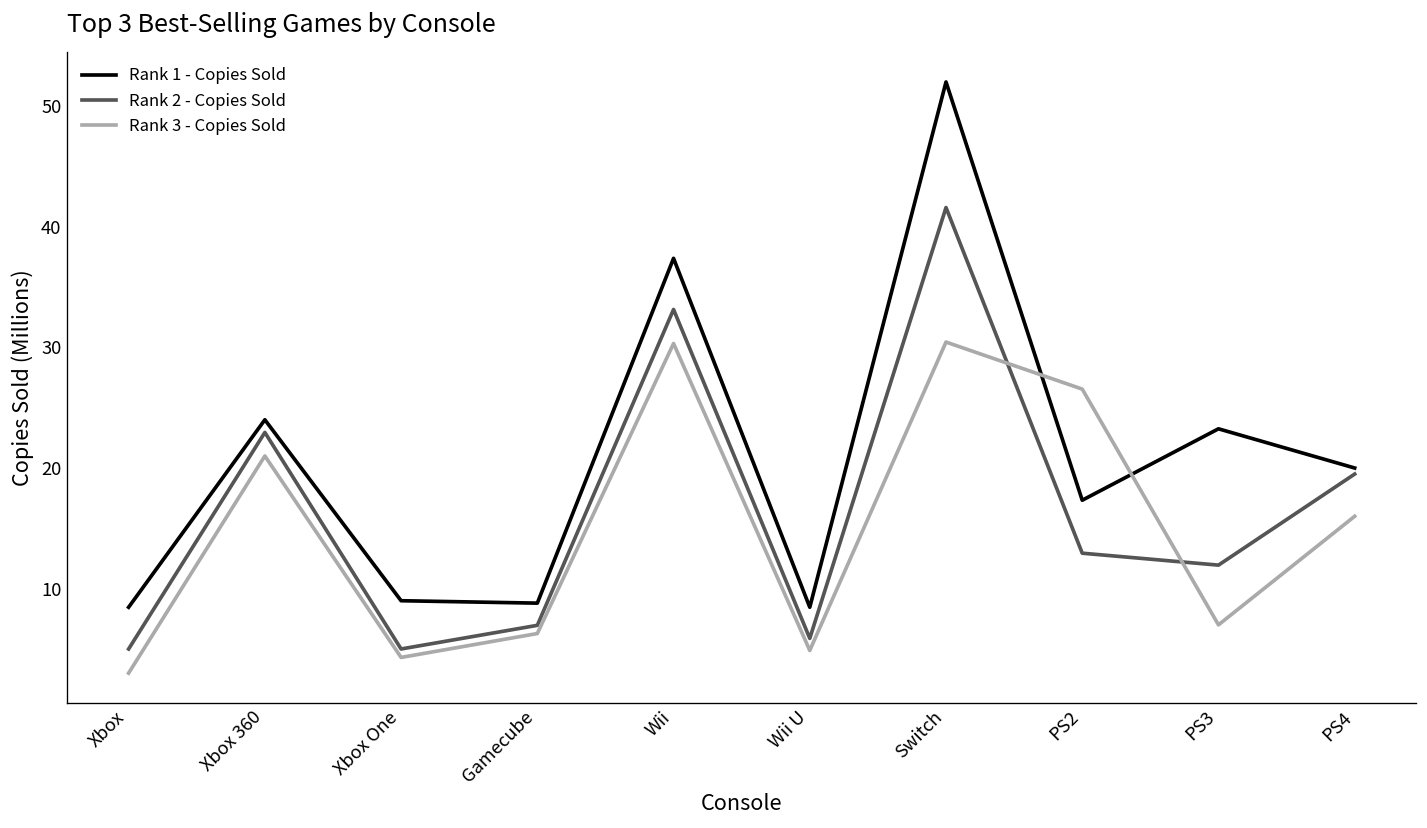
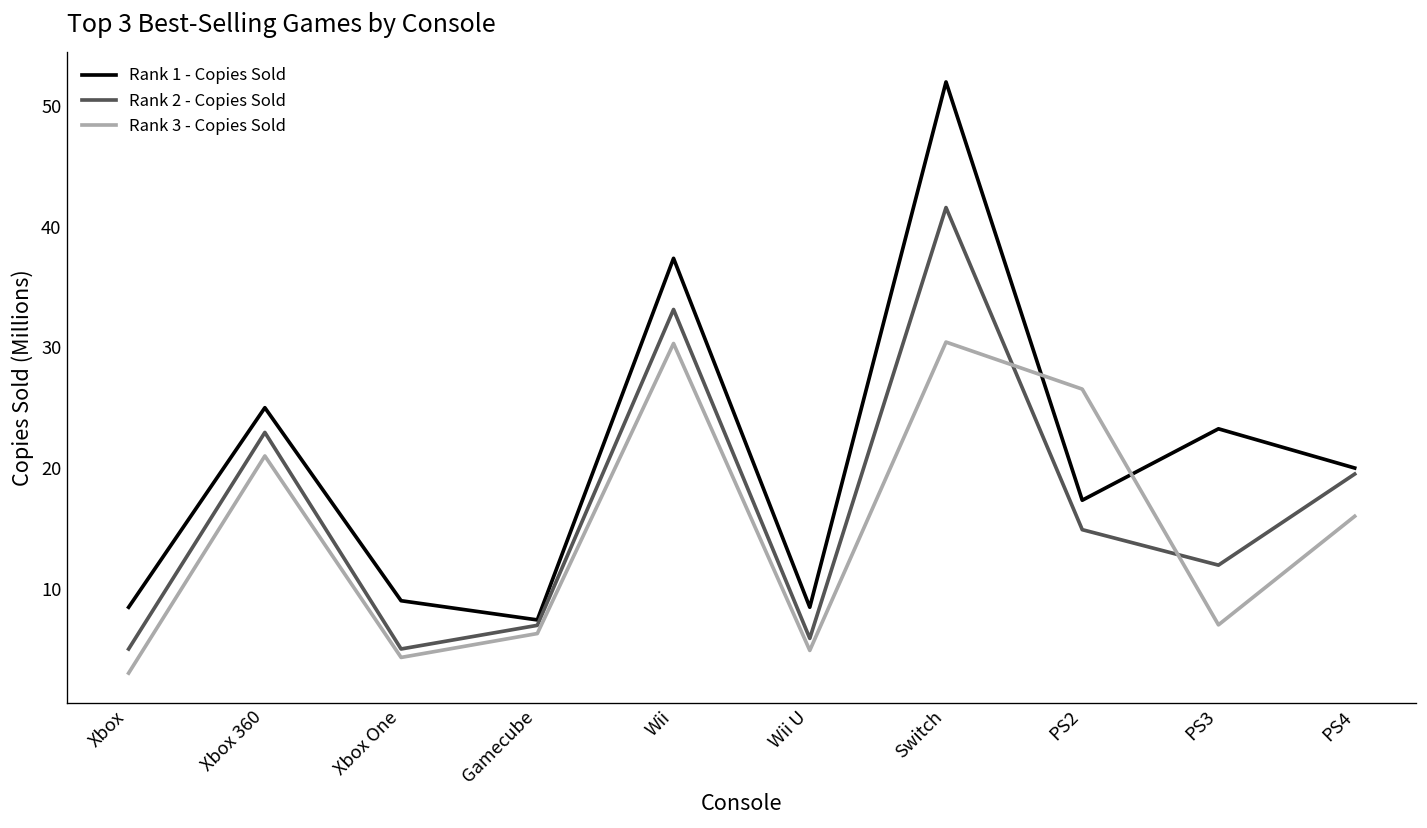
Rank 1 - Copies Sold, Xbox 360: 24 -> 25
Rank 1 - Copies Sold, Gamecube: 8.8 -> 7.4
Rank 2 - Copies Sold, PS2: 12.9 -> 14.9
